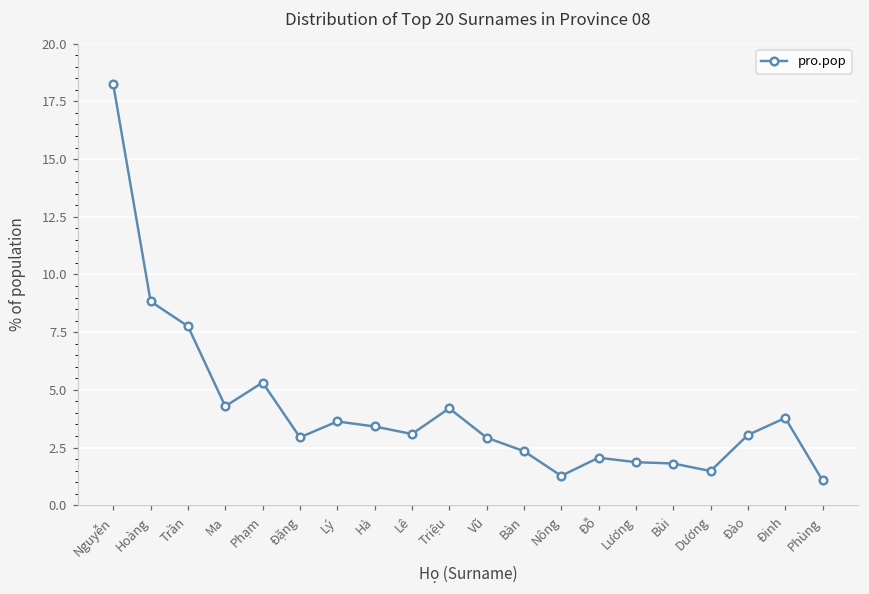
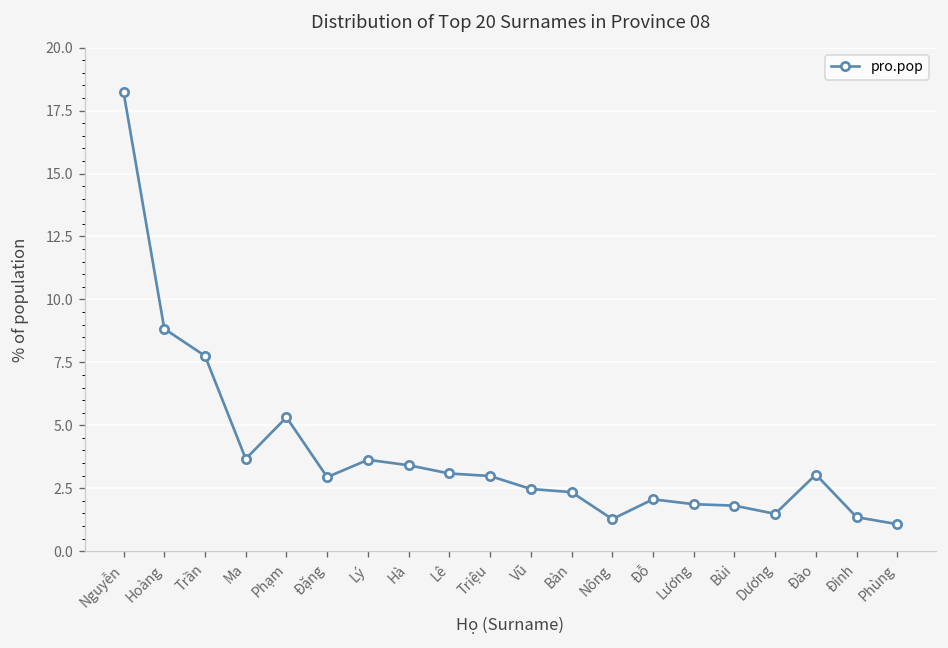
Ma: 4.3 -> 3.7
Triệu: 4.2 -> 3.0
Vũ: 2.9 -> 2.5
Đinh: 3.8 -> 1.4
